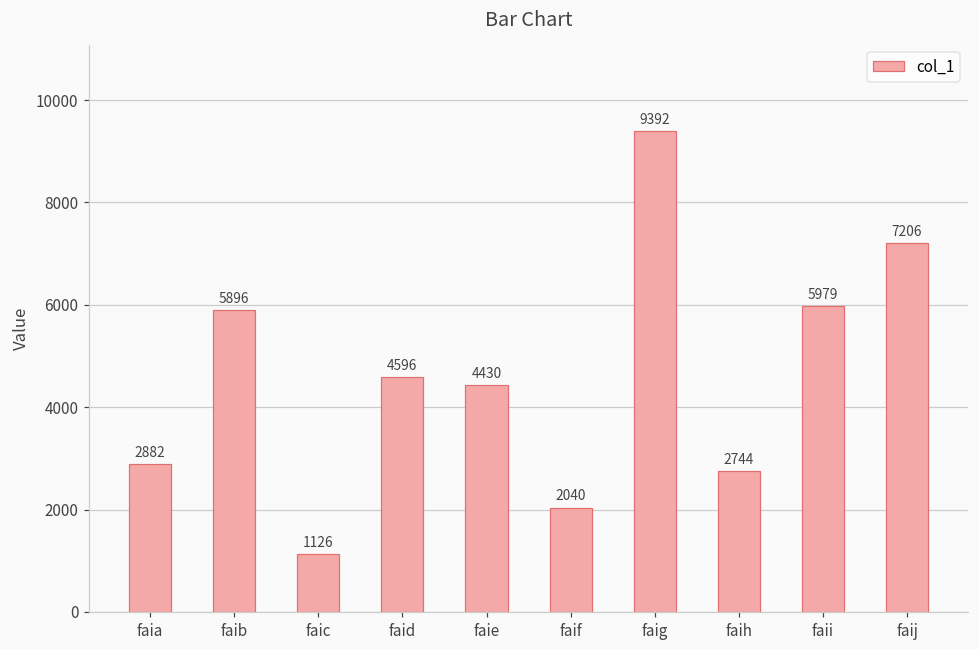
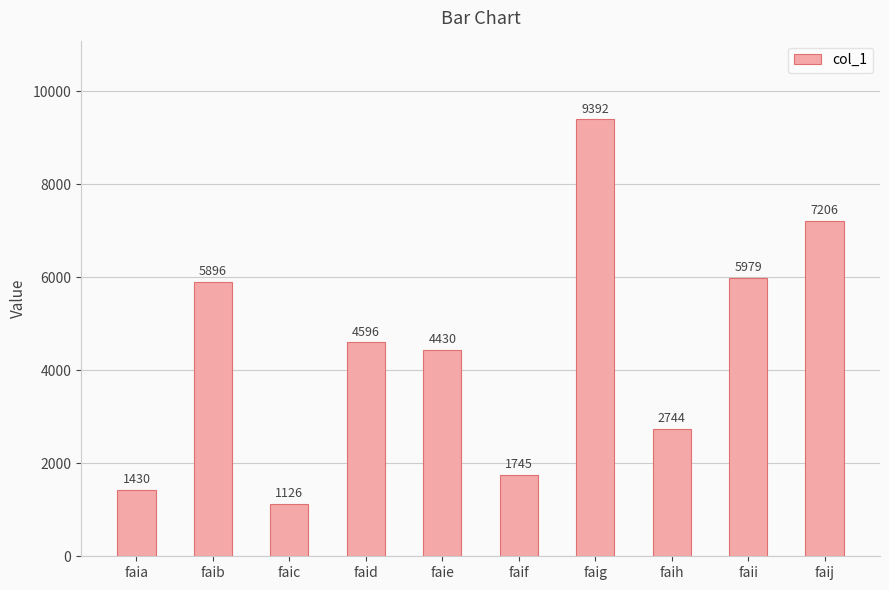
faia: 2882 -> 1430
faif: 2040 -> 1745
